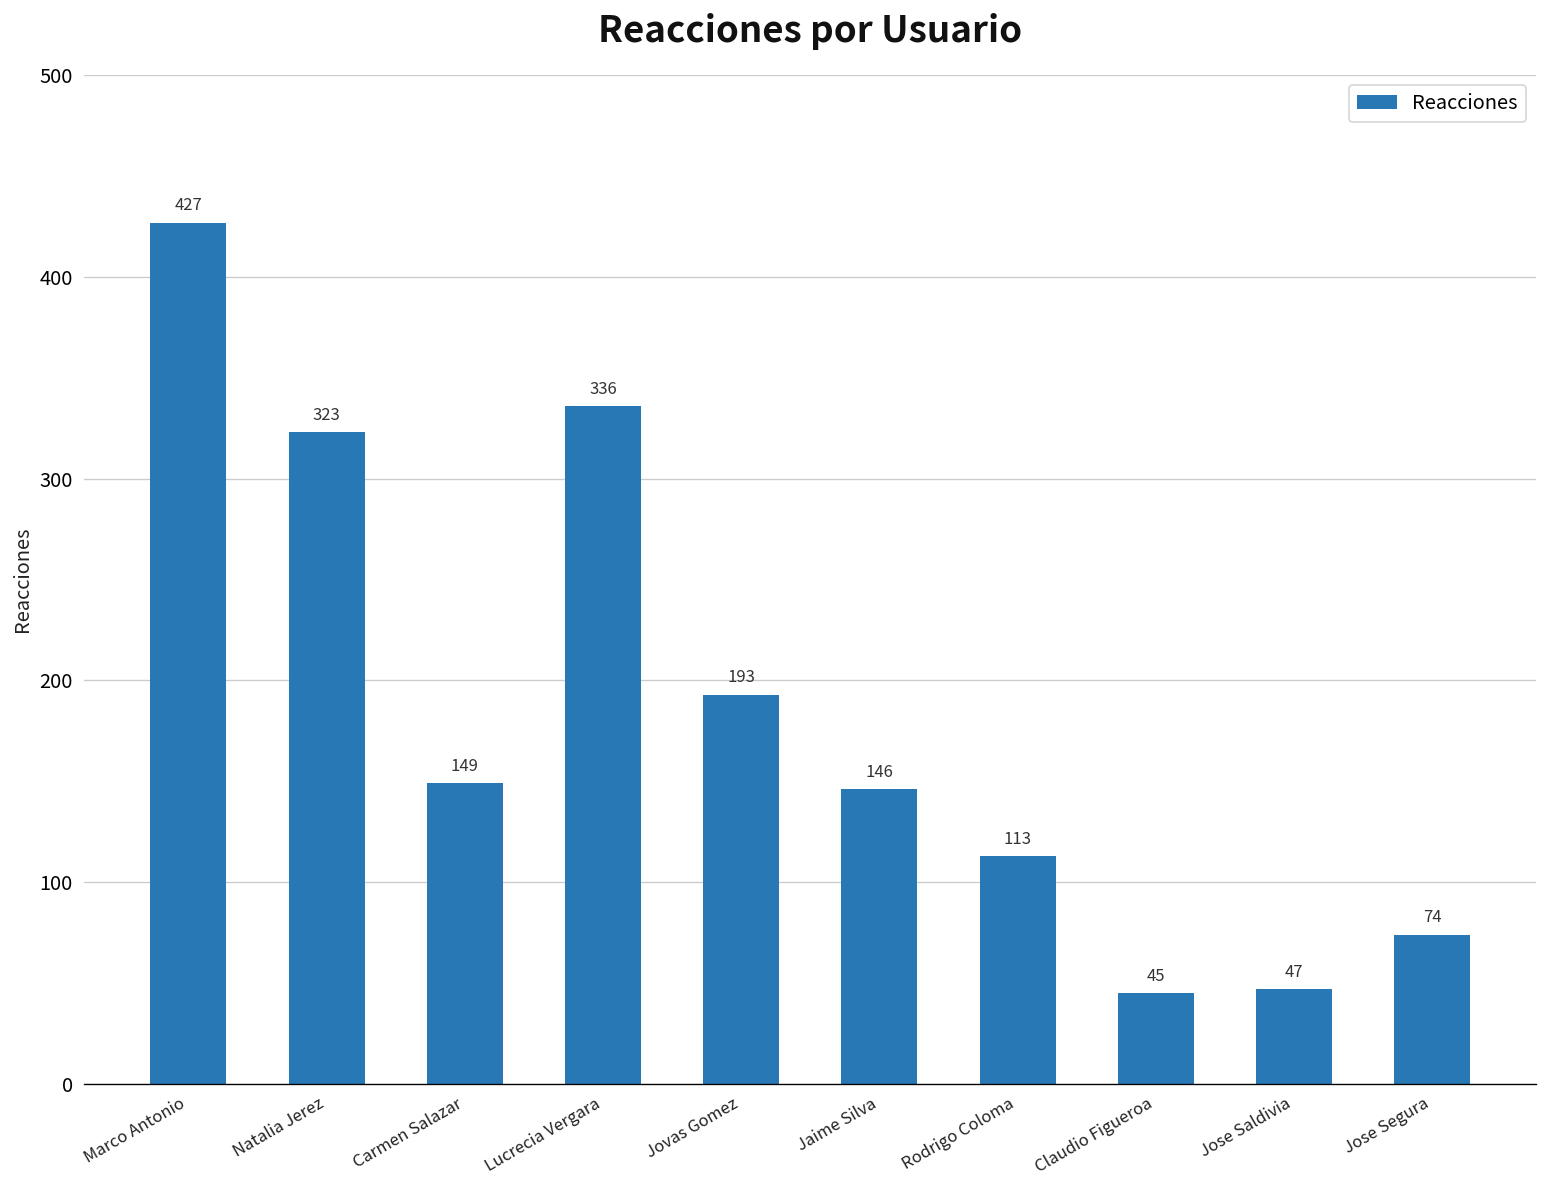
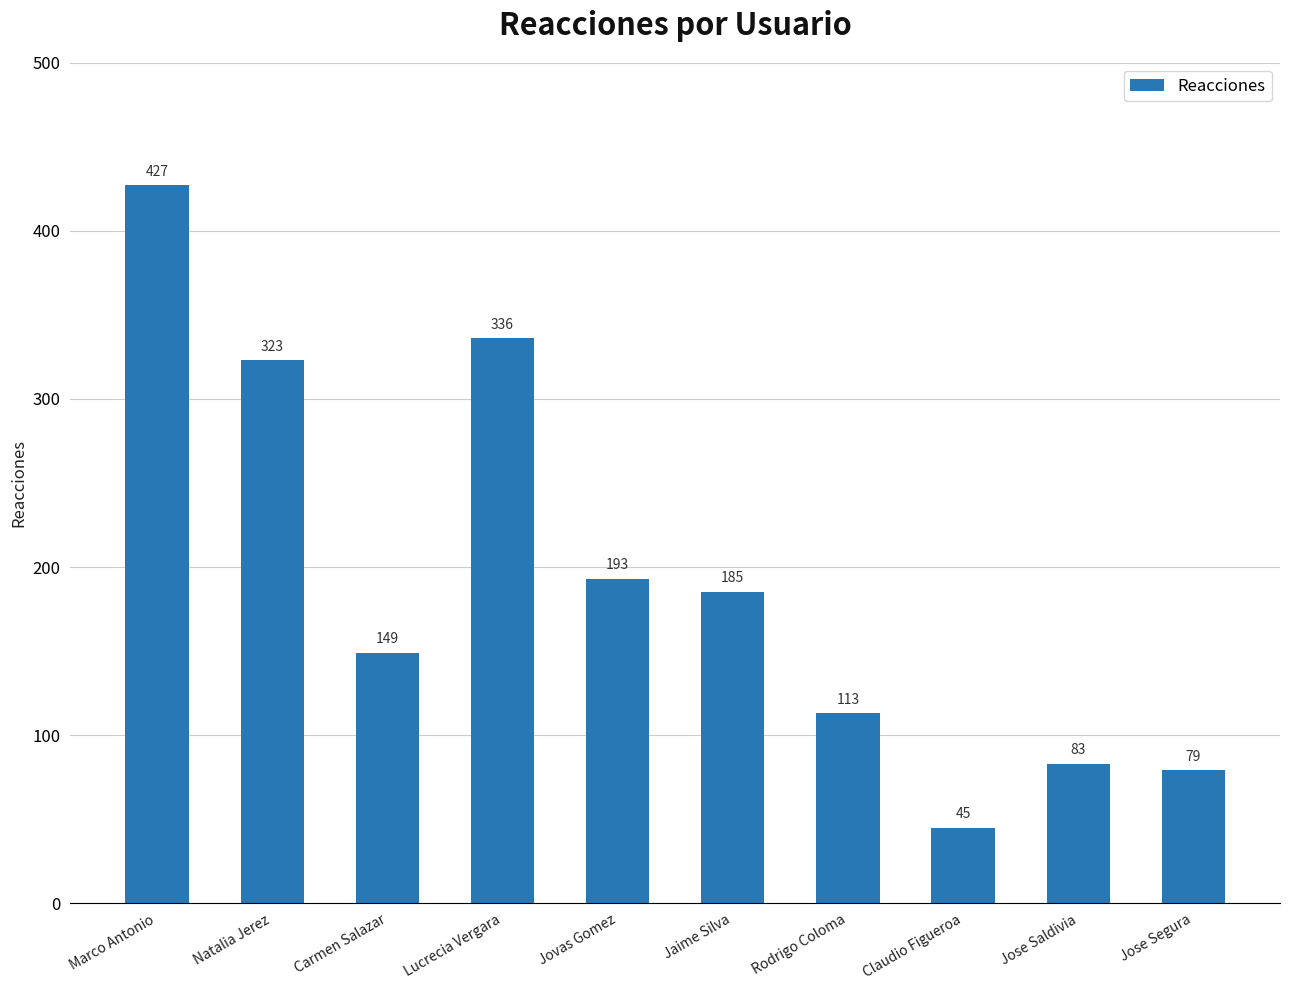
Jaime Silva: 146 -> 185
Jose Saldivia: 47 -> 83
Jose Segura: 74 -> 79
